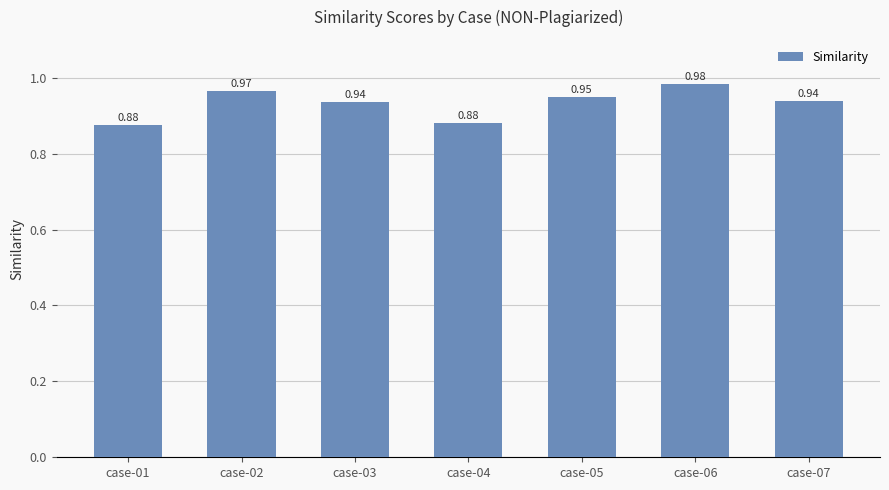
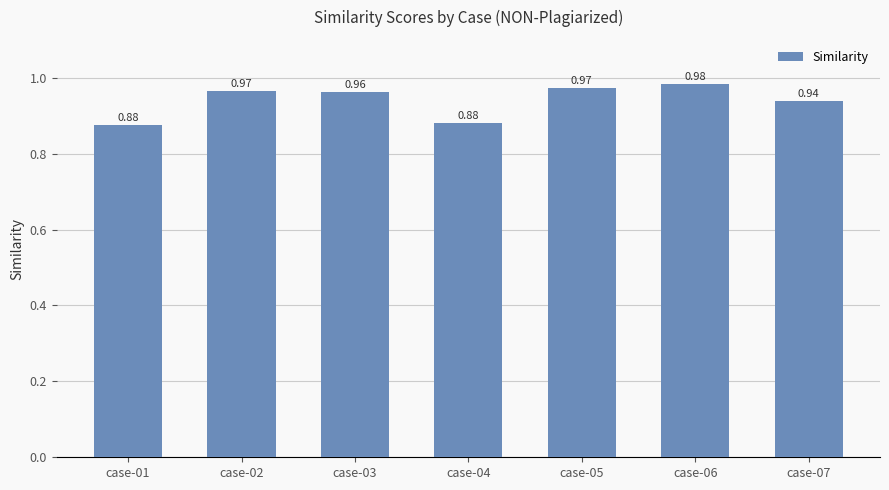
case-03: 0.94 -> 0.96
case-05: 0.95 -> 0.97
